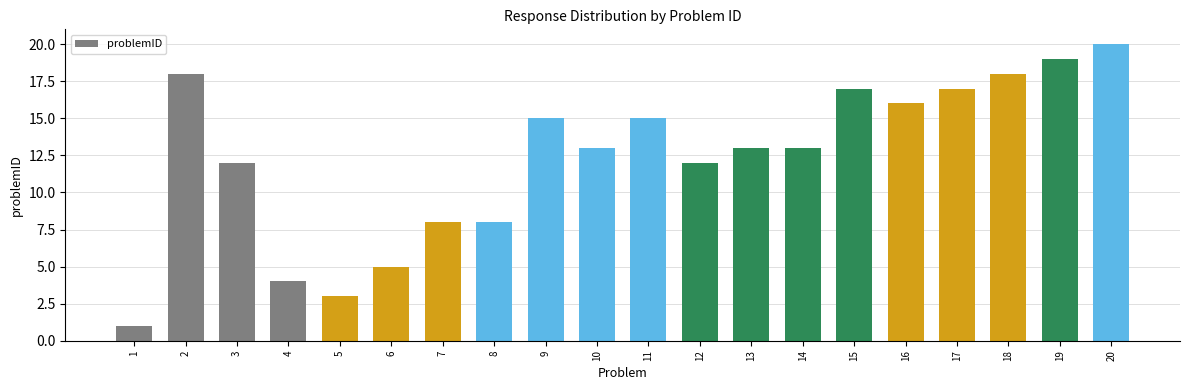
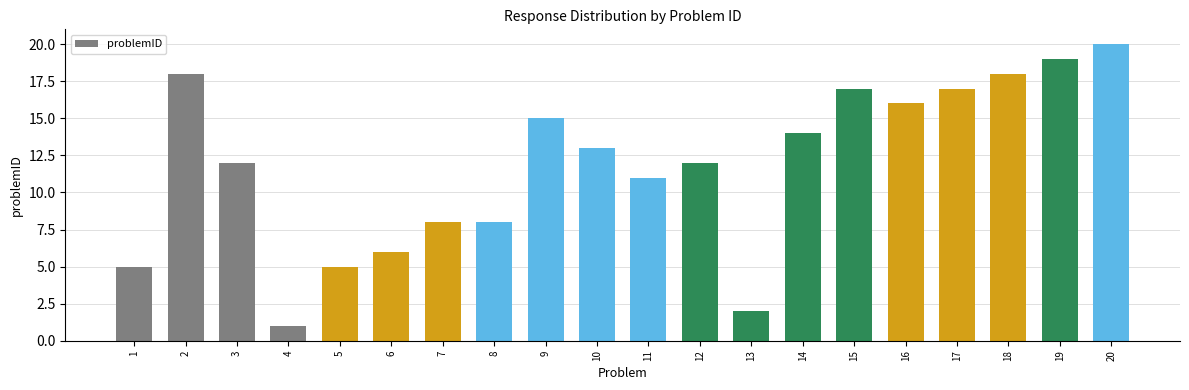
1: 1 -> 5
4: 4 -> 1
5: 3 -> 5
6: 5 -> 6
11: 15 -> 11
13: 13 -> 2
14: 13 -> 14
